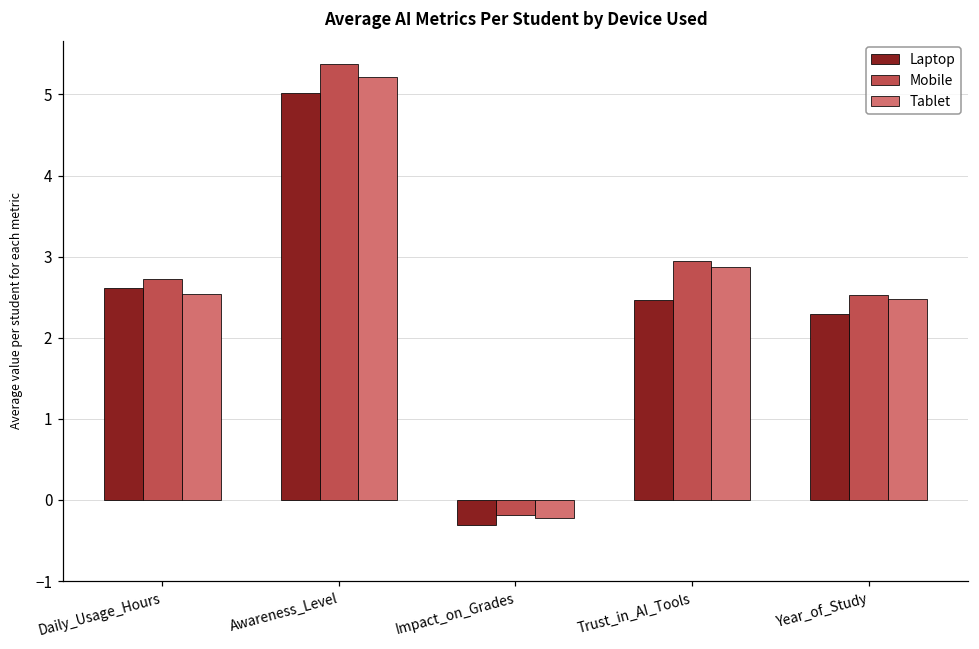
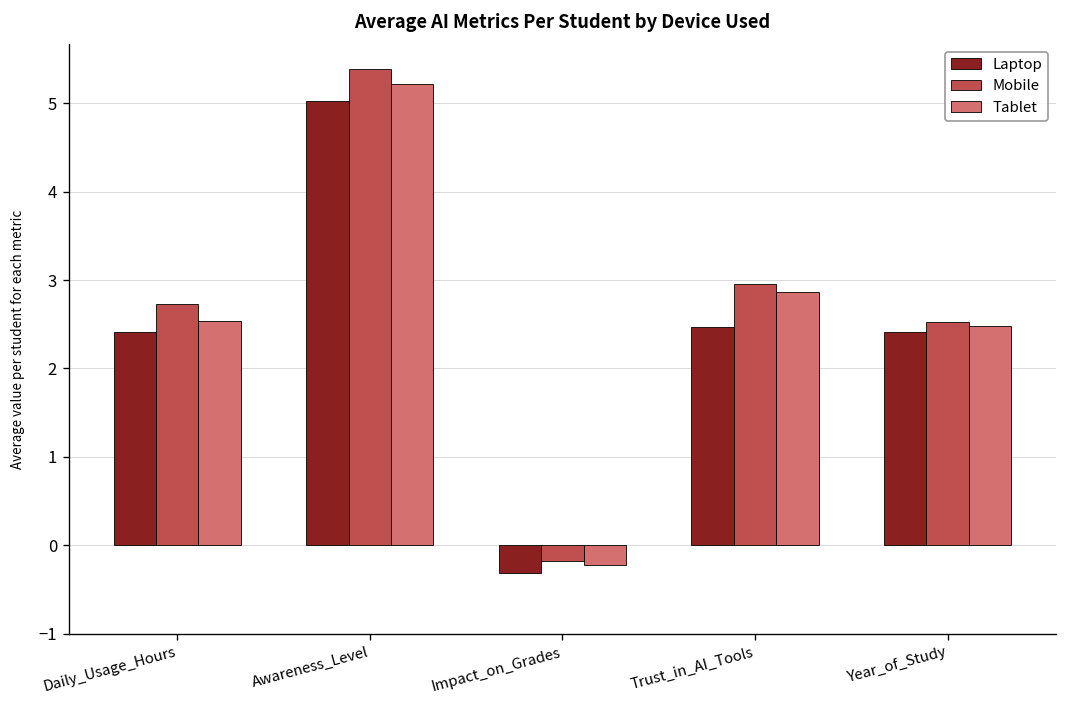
Laptop, Daily_Usage_Hours: 2.6 -> 2.4
Laptop, Year_of_Study: 2.3 -> 2.4
